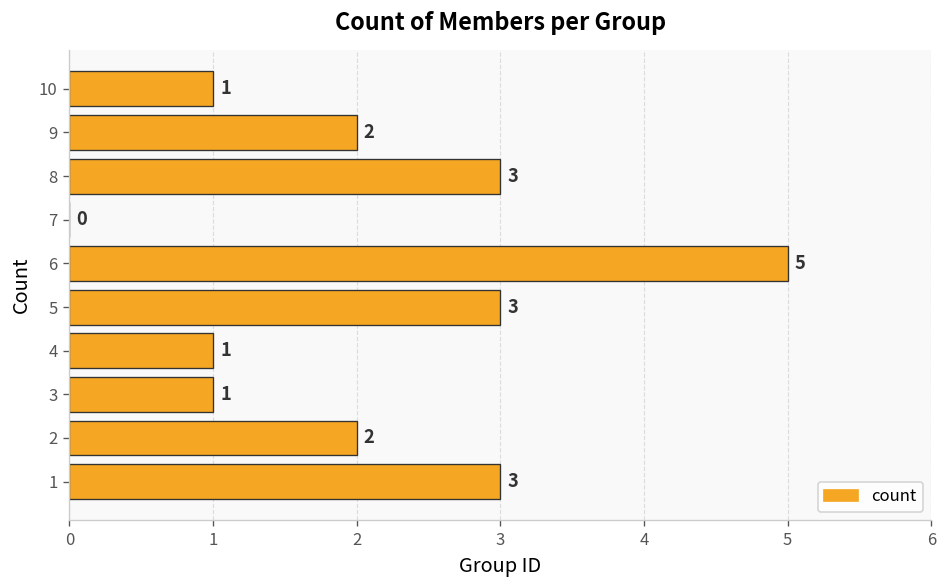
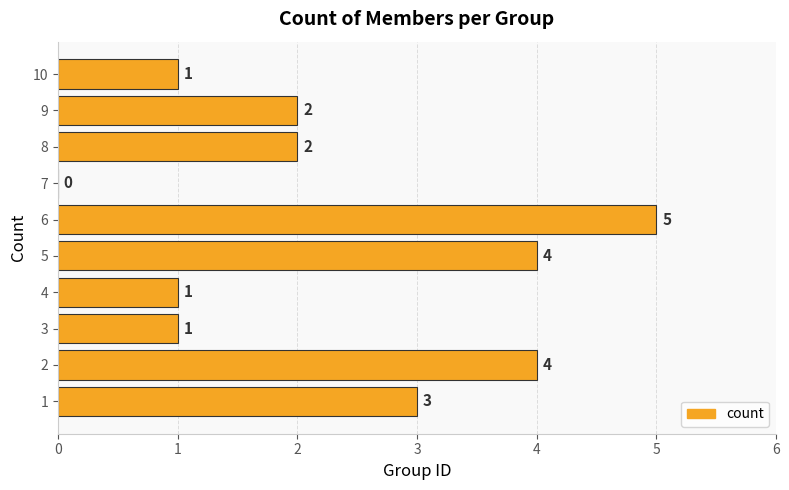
8: 3 -> 2
5: 3 -> 4
2: 2 -> 4
